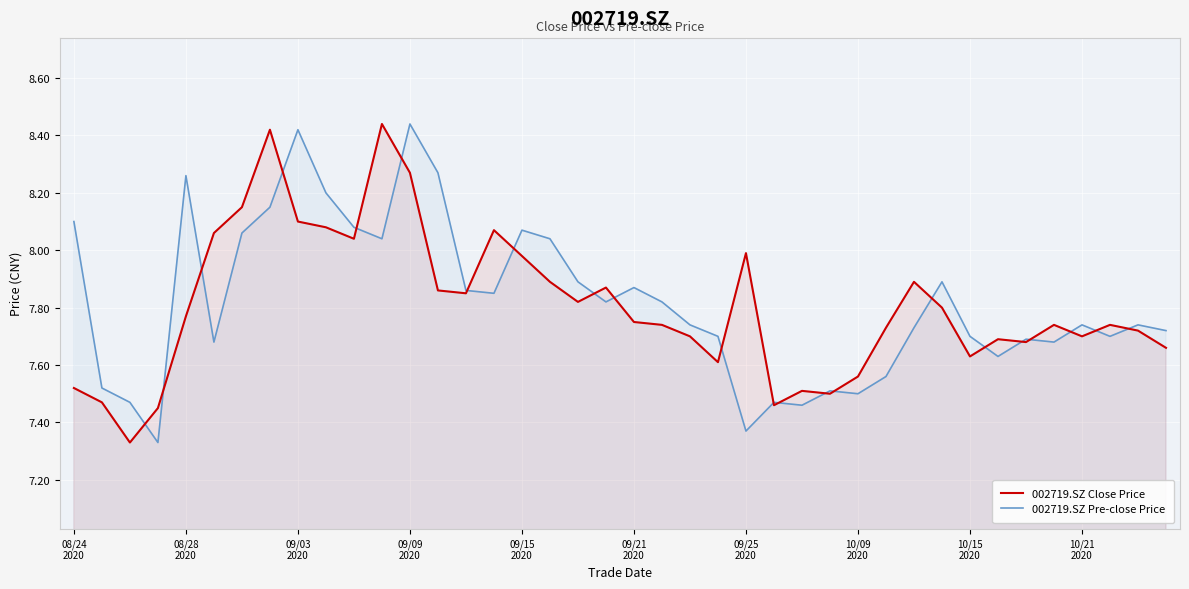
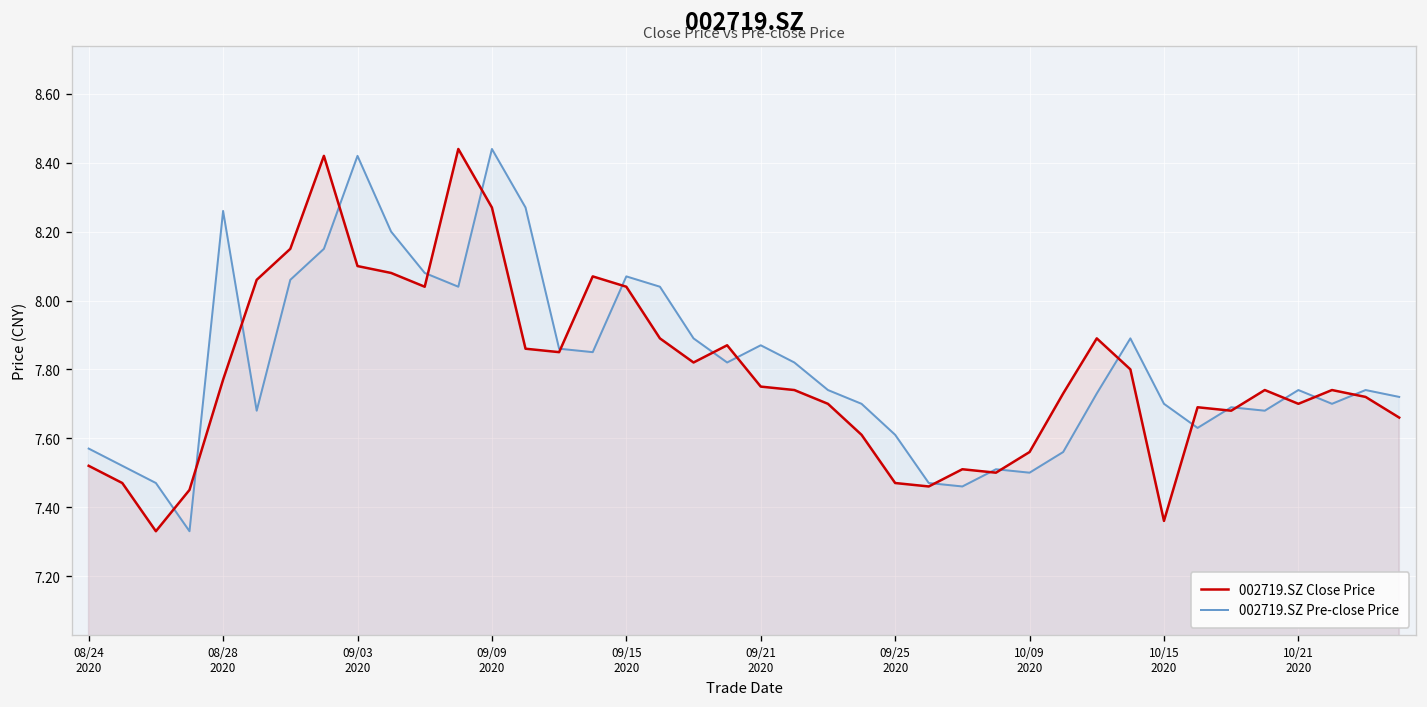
002719.SZ Pre-close Price, 08/24 2020: 8.10 -> 7.57
002719.SZ Close Price, 09/15 2020: 7.98 -> 8.04
002719.SZ Close Price, 09/25 2020: 7.99 -> 7.47
002719.SZ Pre-close Price, 09/25 2020: 7.37 -> 7.61
002719.SZ Close Price, 10/15 2020: 7.63 -> 7.36
